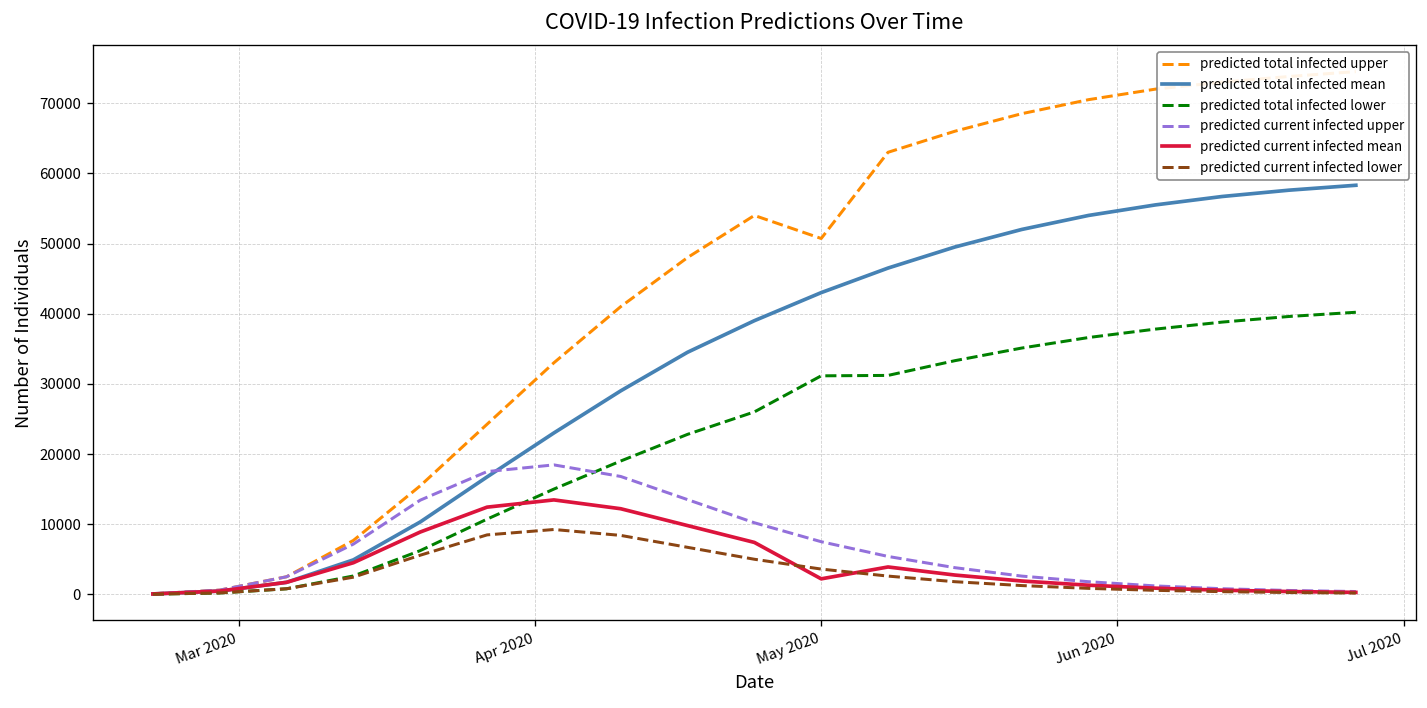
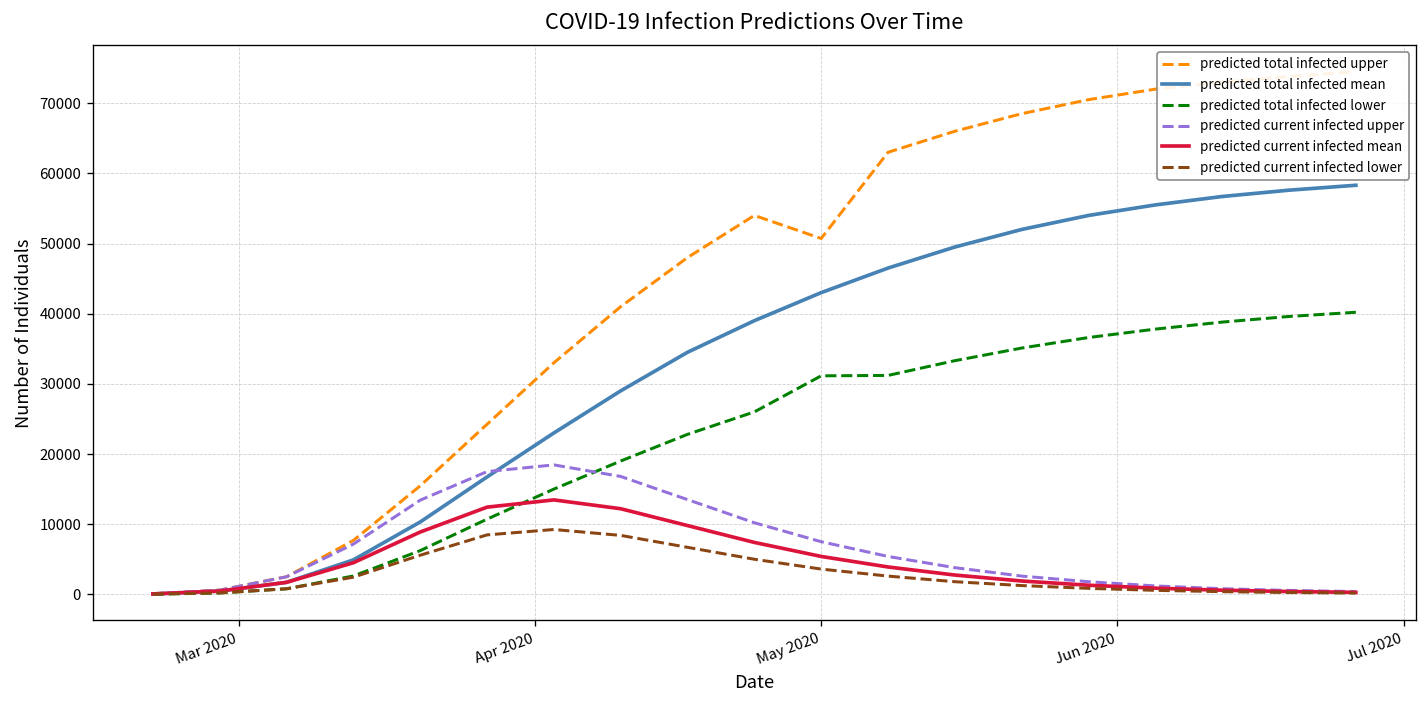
predicted current infected mean, May 2020: 2000 -> 5000
